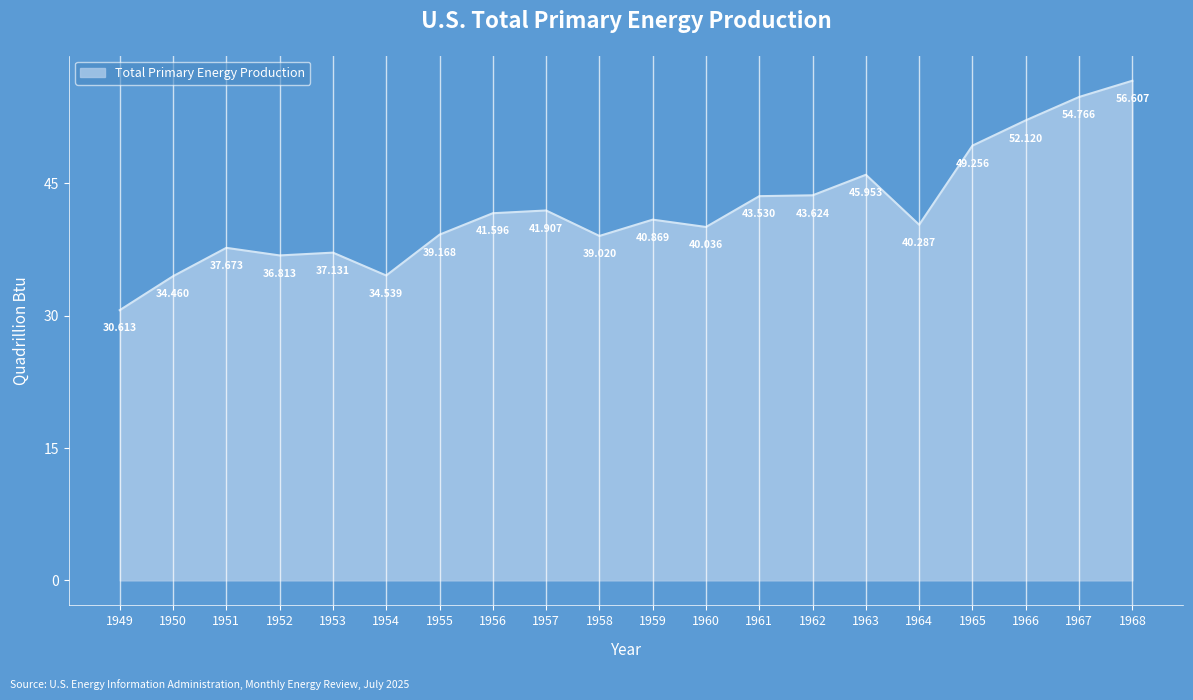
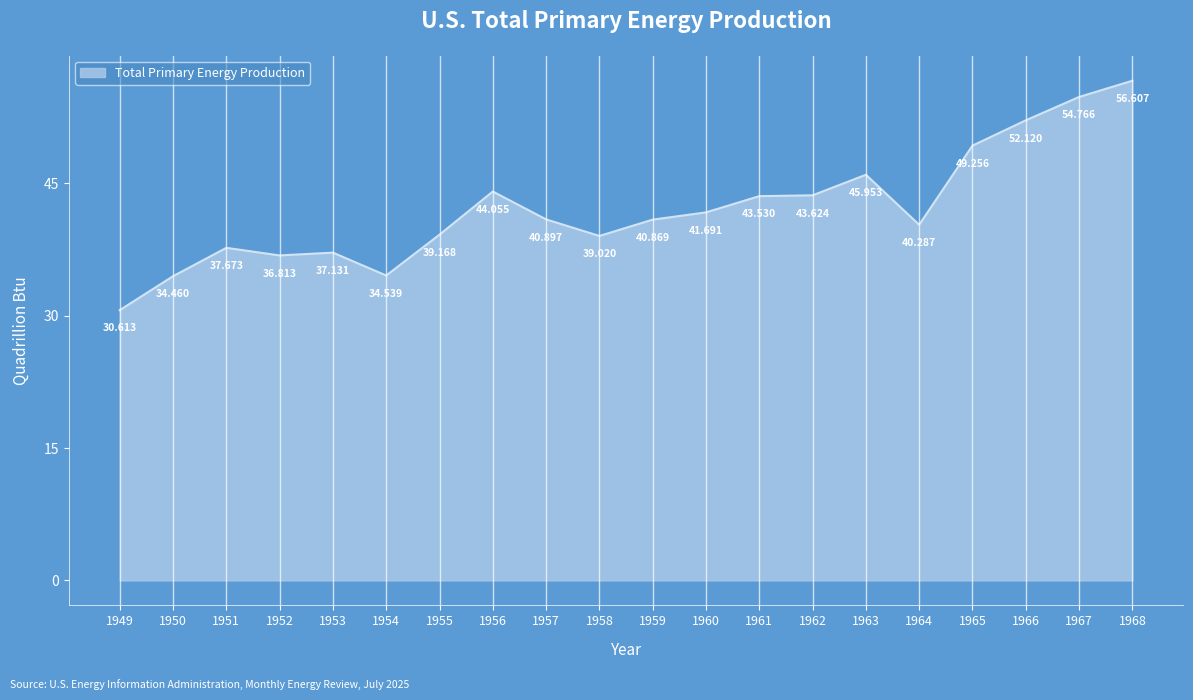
1956: 41.596 -> 44.055
1957: 41.907 -> 40.897
1960: 40.036 -> 41.691
